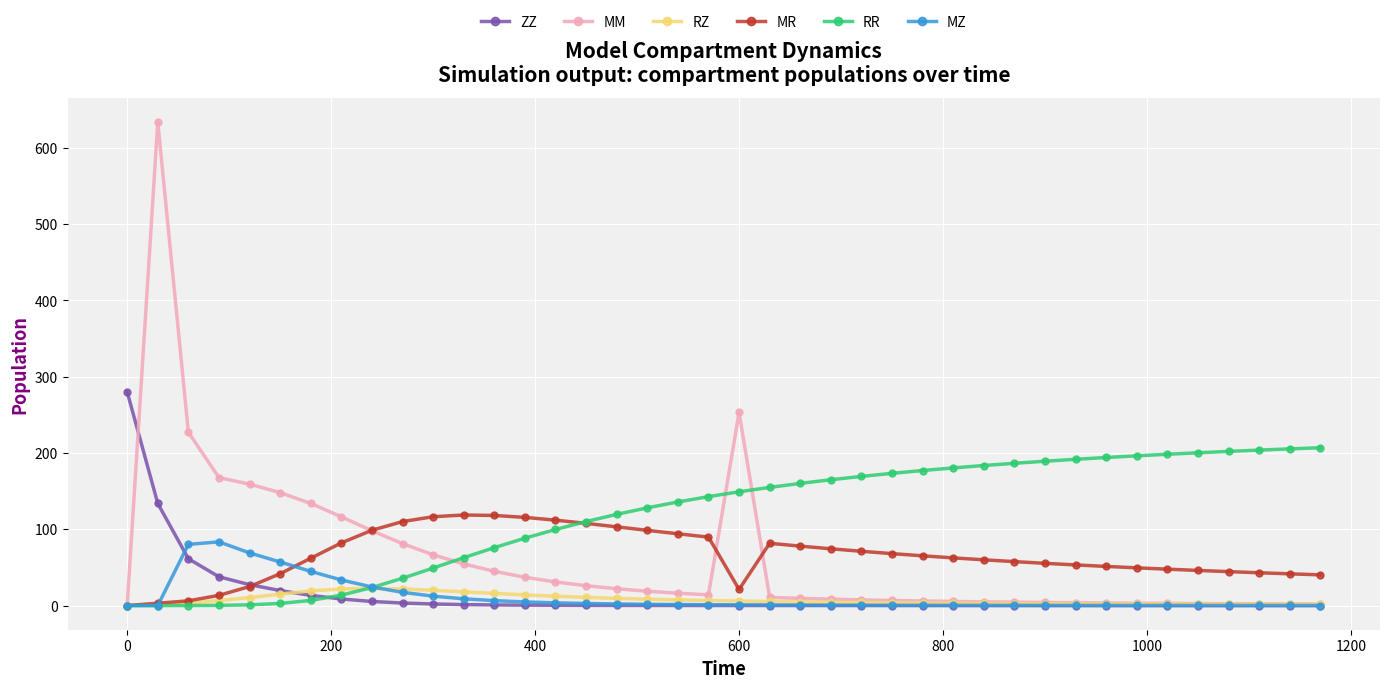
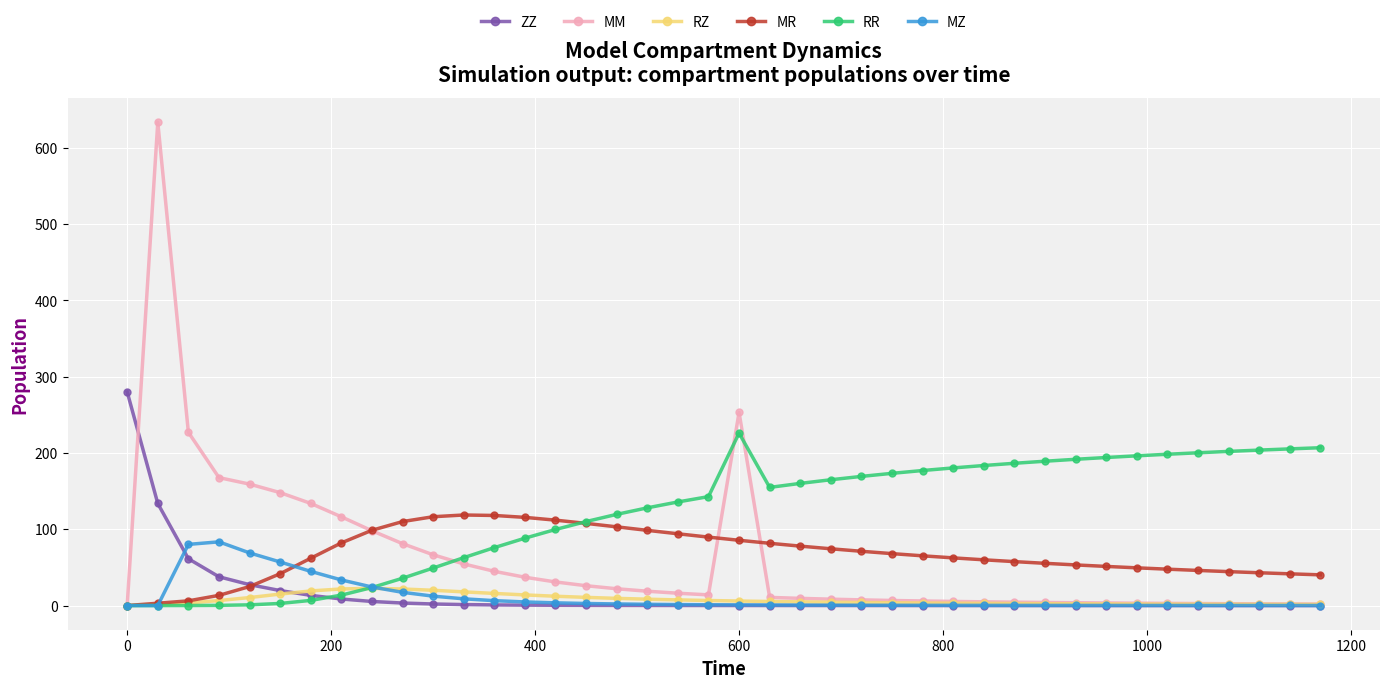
MR, 600: 20 -> 90
RR, 600: 150 -> 230
